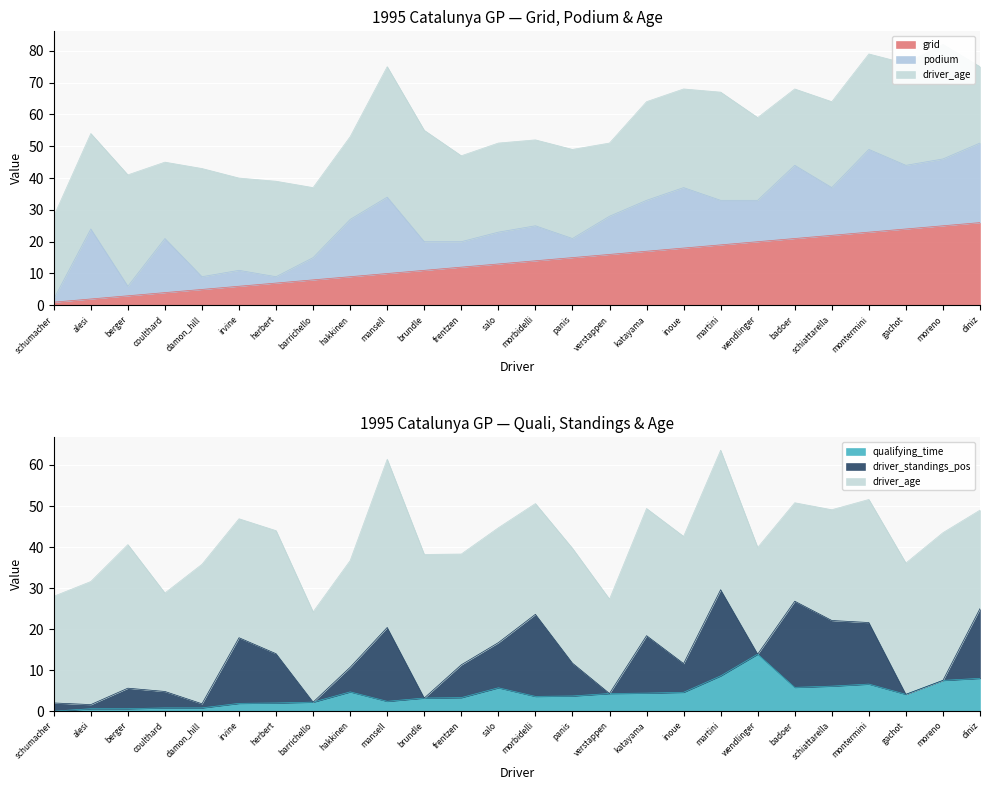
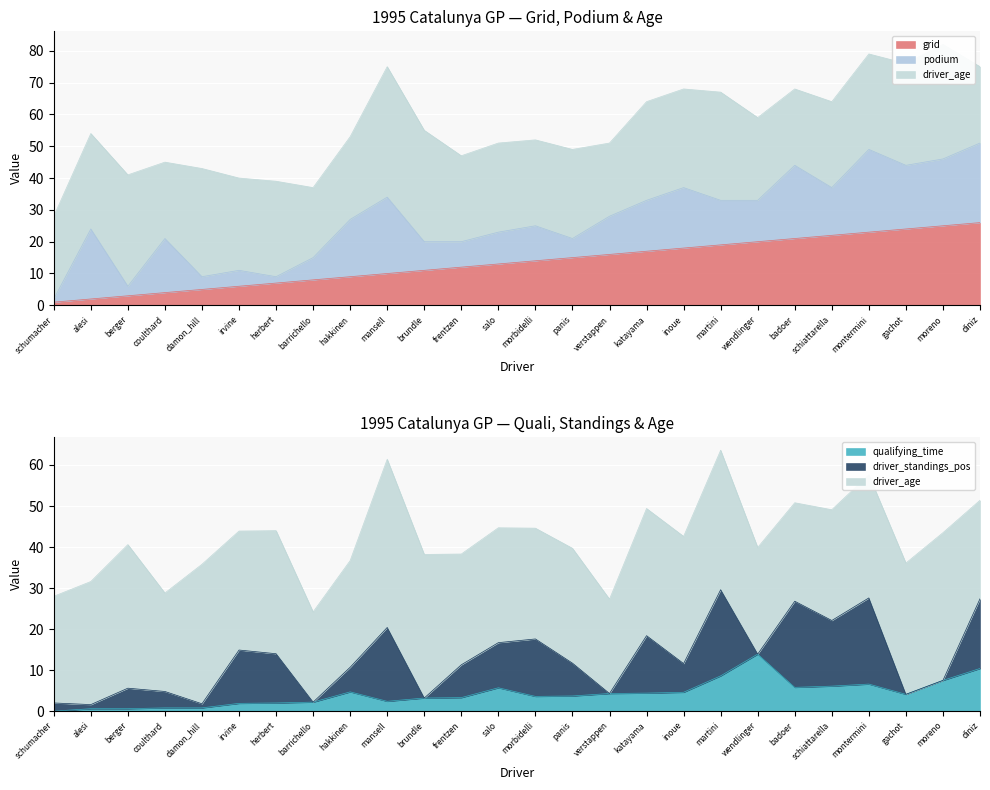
1995 Catalunya GP — Quali, Standings & Age, driver_standings_pos, irvine: 16 -> 13
1995 Catalunya GP — Quali, Standings & Age, driver_standings_pos, morbidelli: 20 -> 14
1995 Catalunya GP — Quali, Standings & Age, driver_standings_pos, montermini: 15 -> 21
1995 Catalunya GP — Quali, Standings & Age, qualifying_time, diniz: 8 -> 10
